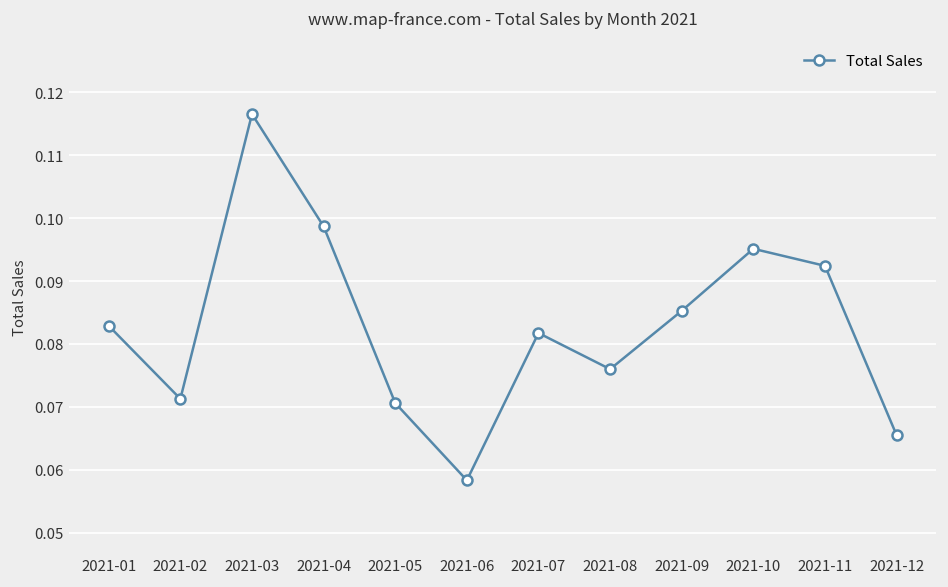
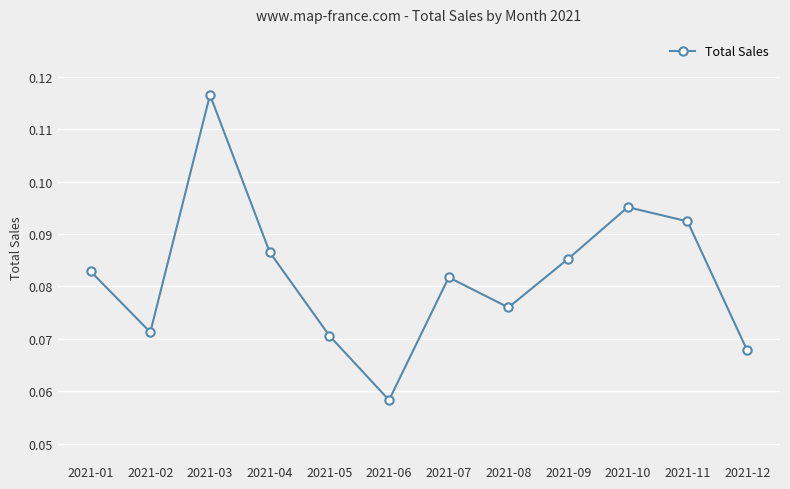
2021-04: 0.099 -> 0.087
2021-12: 0.065 -> 0.068
